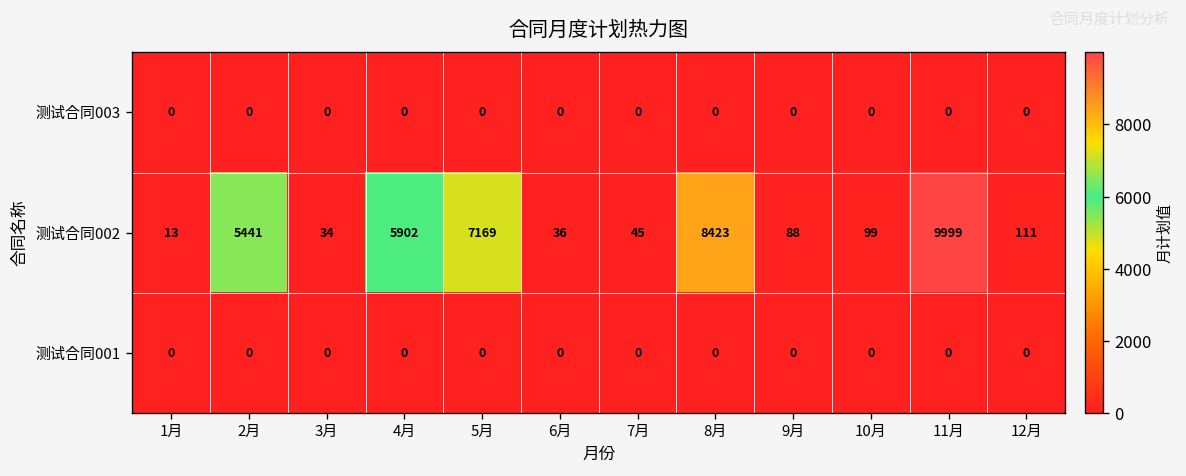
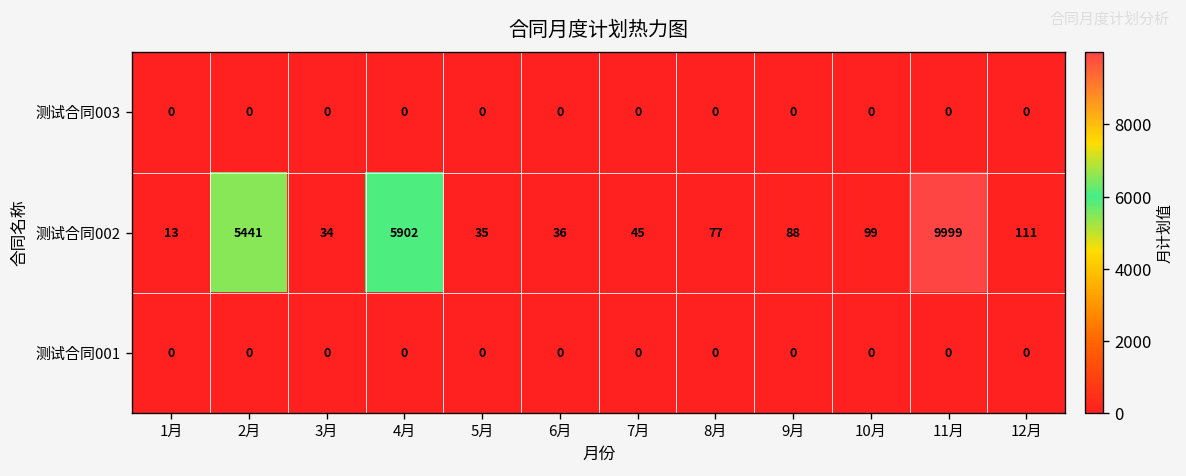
测试合同002, 5月: 7169 -> 35
测试合同002, 8月: 8423 -> 77
